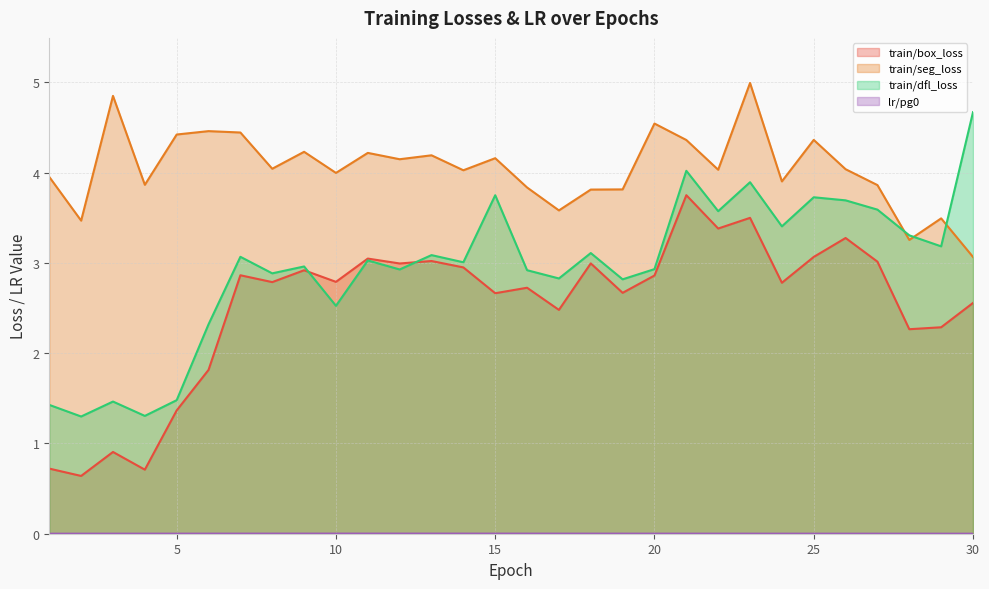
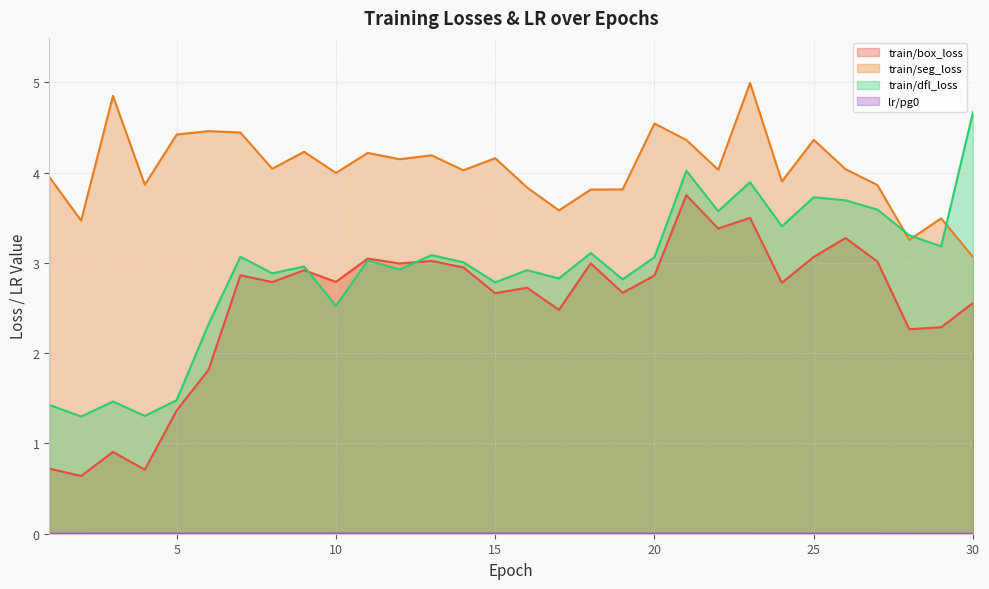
train/dfl_loss, 15: 3.7 -> 2.8
train/dfl_loss, 20: 2.9 -> 3.1
